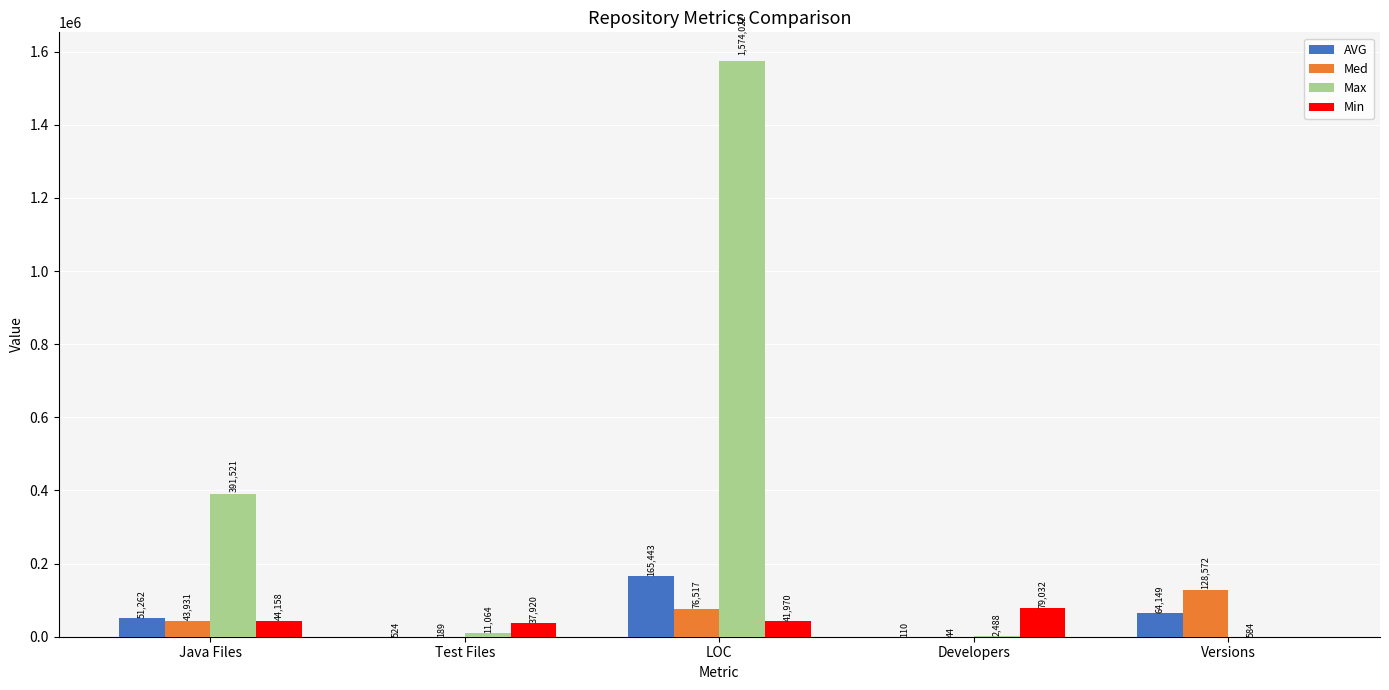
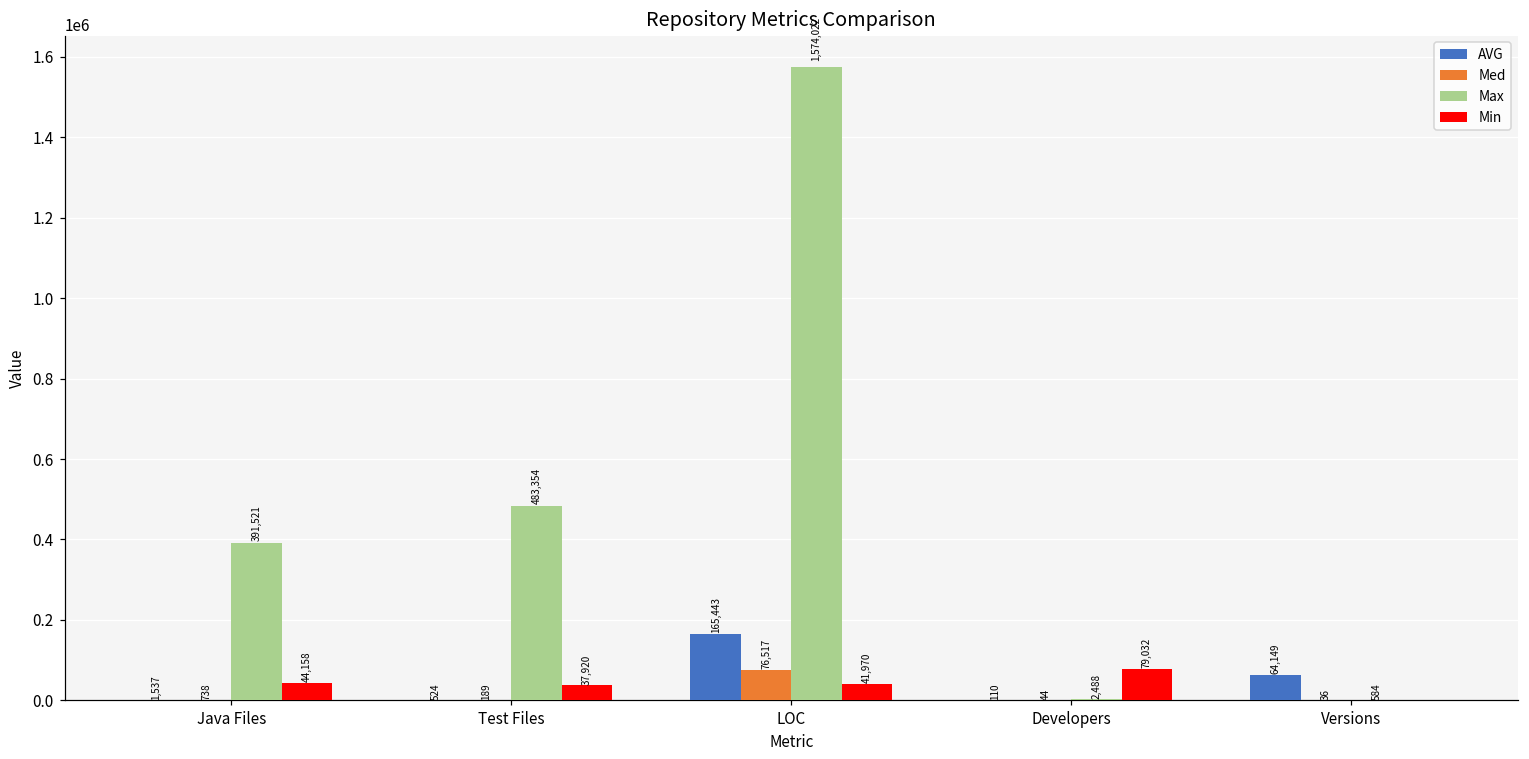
AVG, Java Files: 51,262 -> 1,537
Med, Java Files: 43,931 -> 738
Max, Test Files: 11,064 -> 483,354
Med, Versions: 128,572 -> 36
